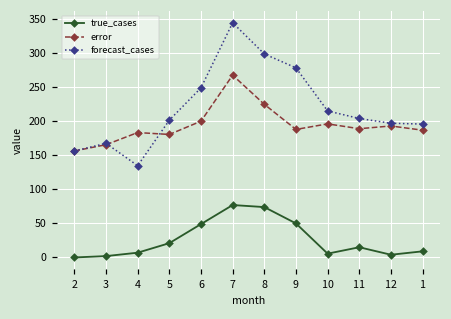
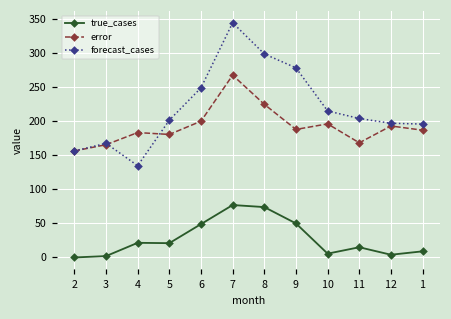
true_cases, 4: 10 -> 20
error, 11: 190 -> 170
